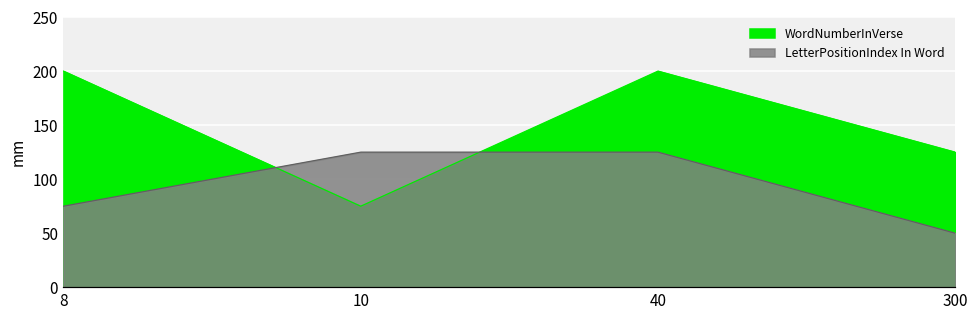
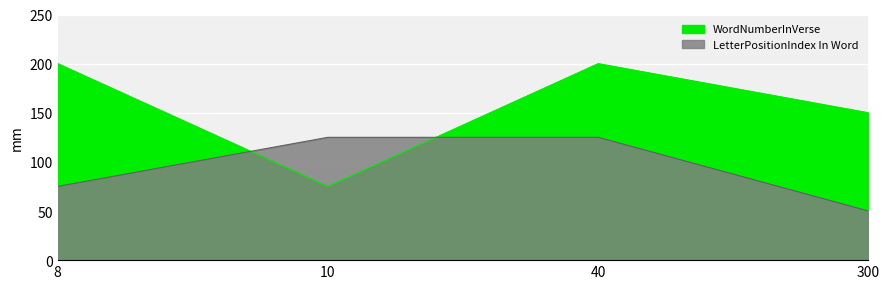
WordNumberInVerse, 300: 130 -> 150
